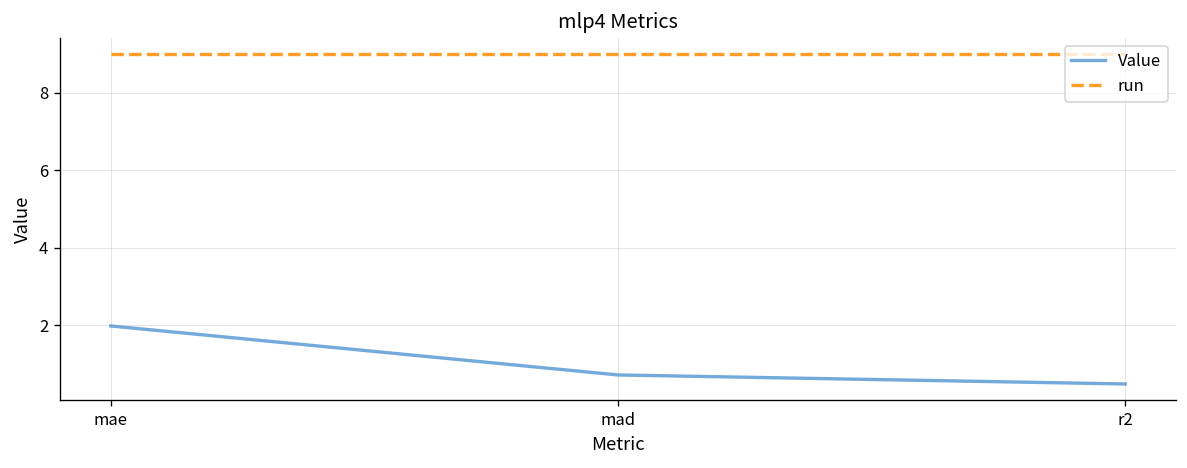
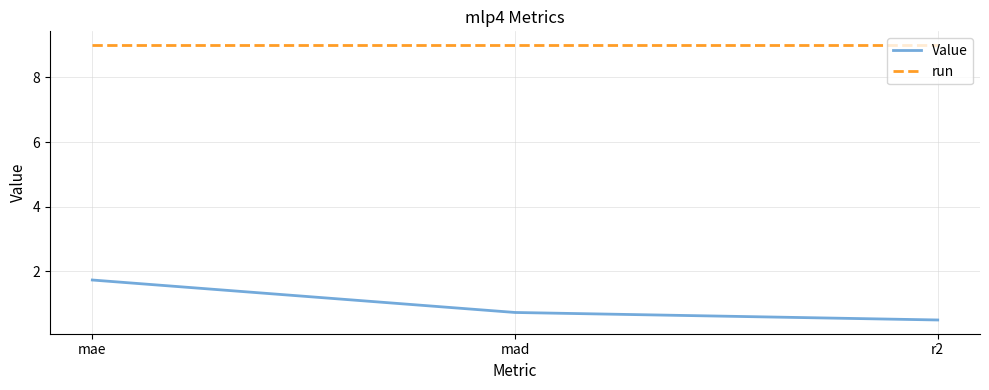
Value, mae: 2.0 -> 1.7
